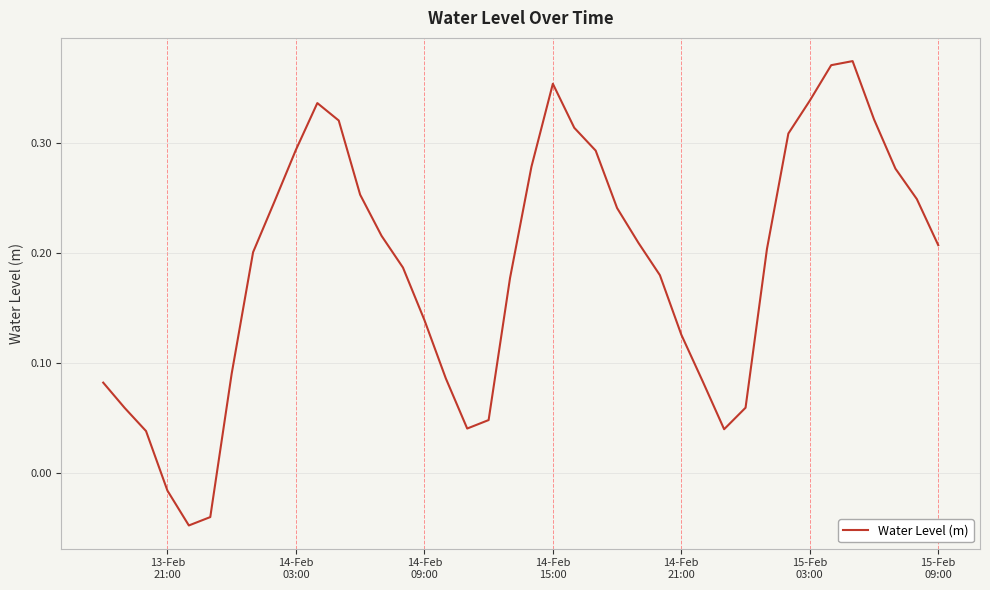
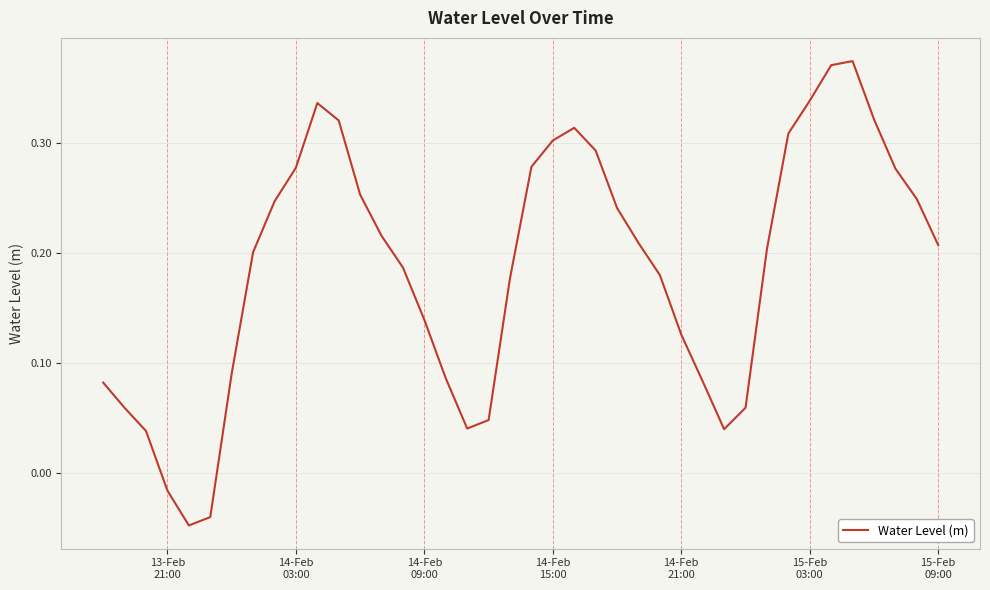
14-Feb 03:00: 0.294 -> 0.278
14-Feb 15:00: 0.354 -> 0.302
